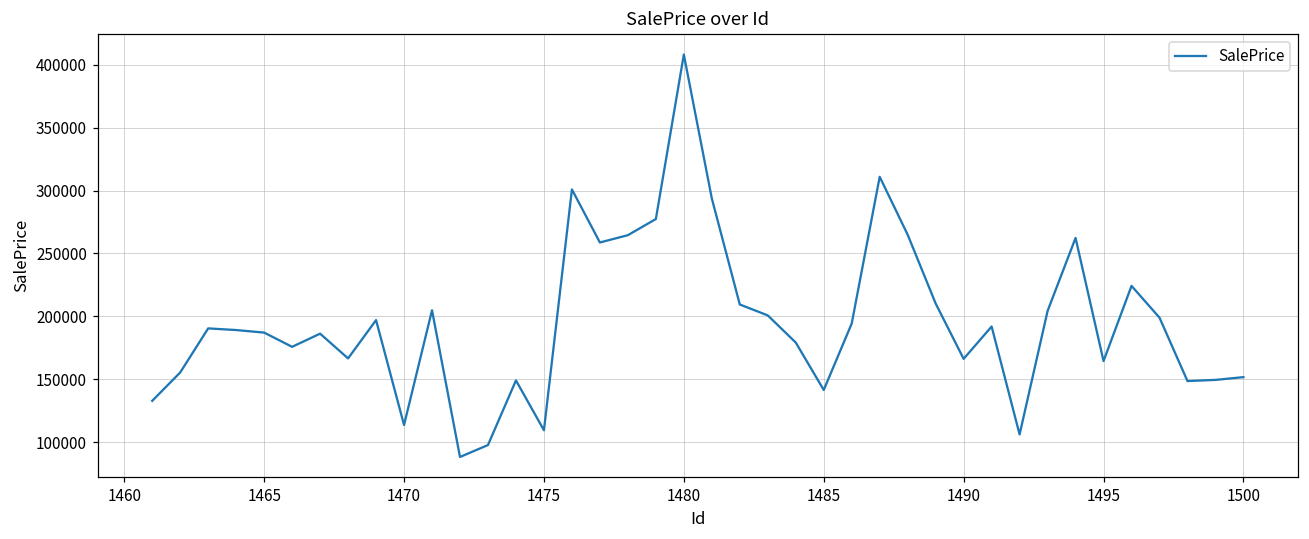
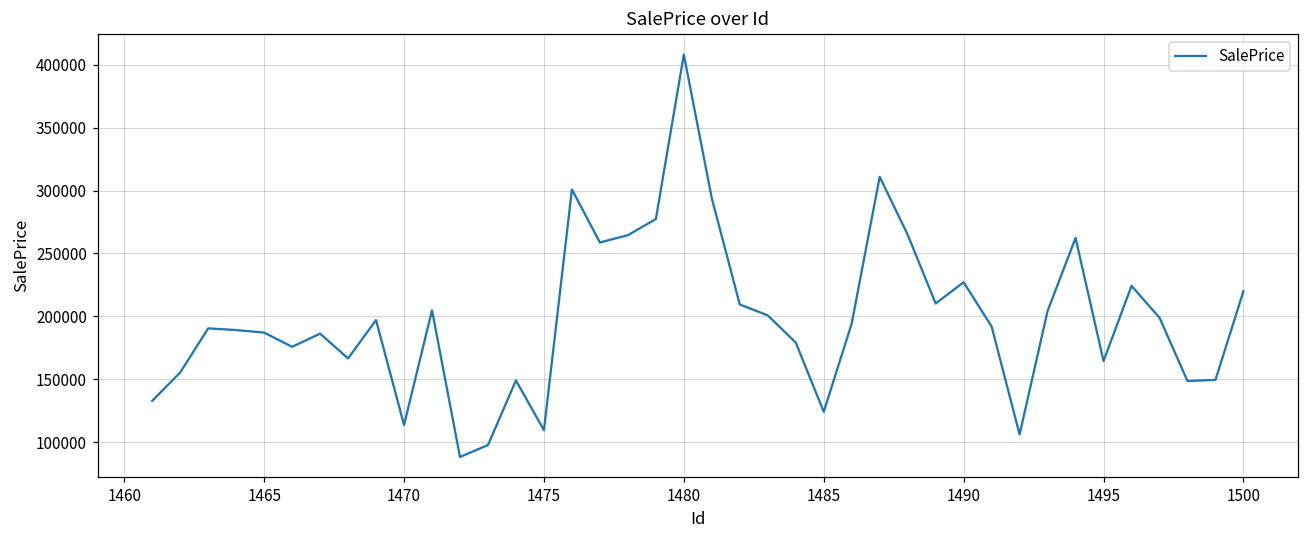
1485: 141000 -> 124000
1490: 166000 -> 227000
1500: 152000 -> 220000
